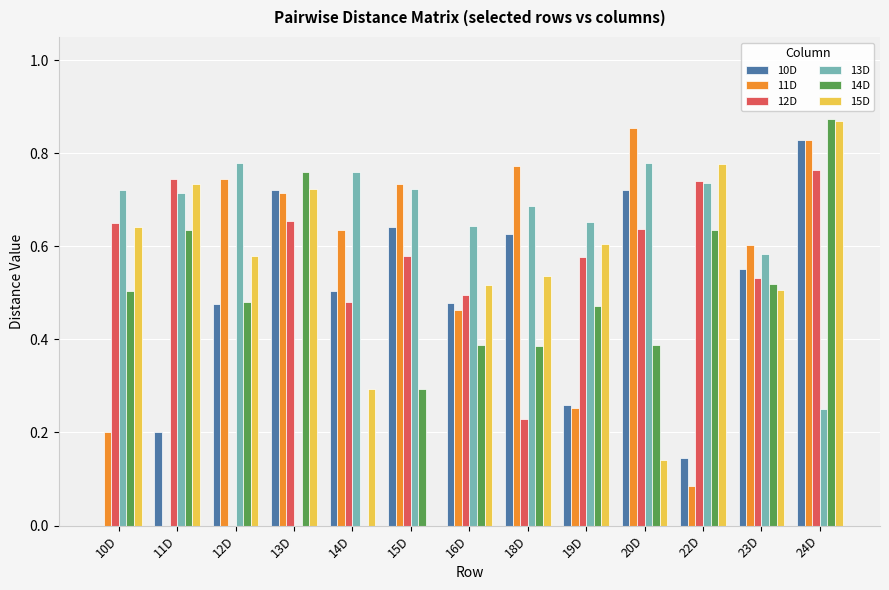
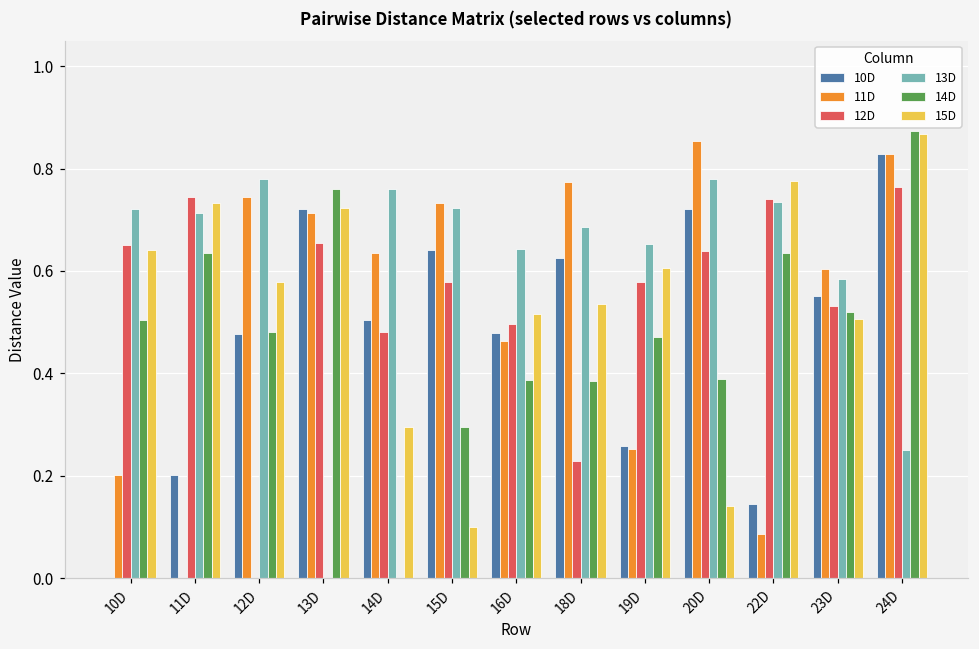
15D, 15D: 0.0 -> 0.1
